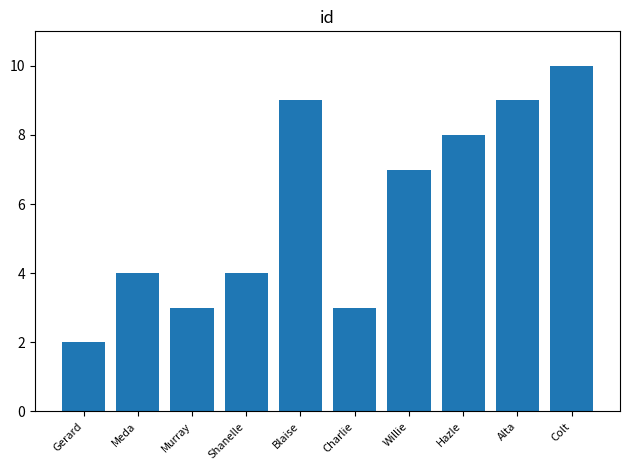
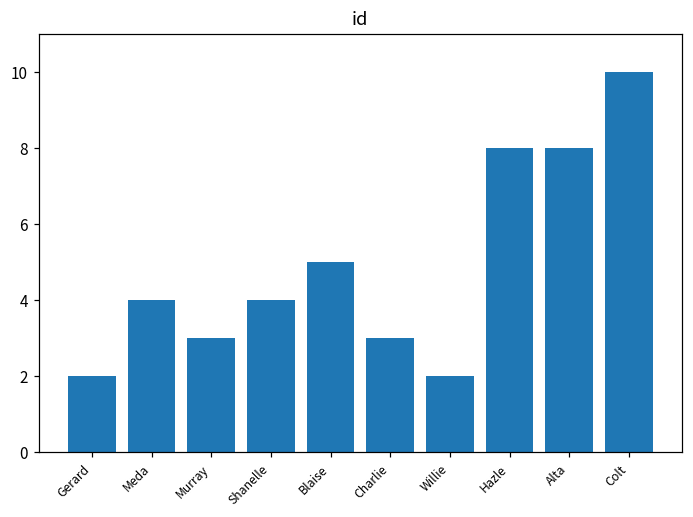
Blaise: 9 -> 5
Willie: 7 -> 2
Alta: 9 -> 8
